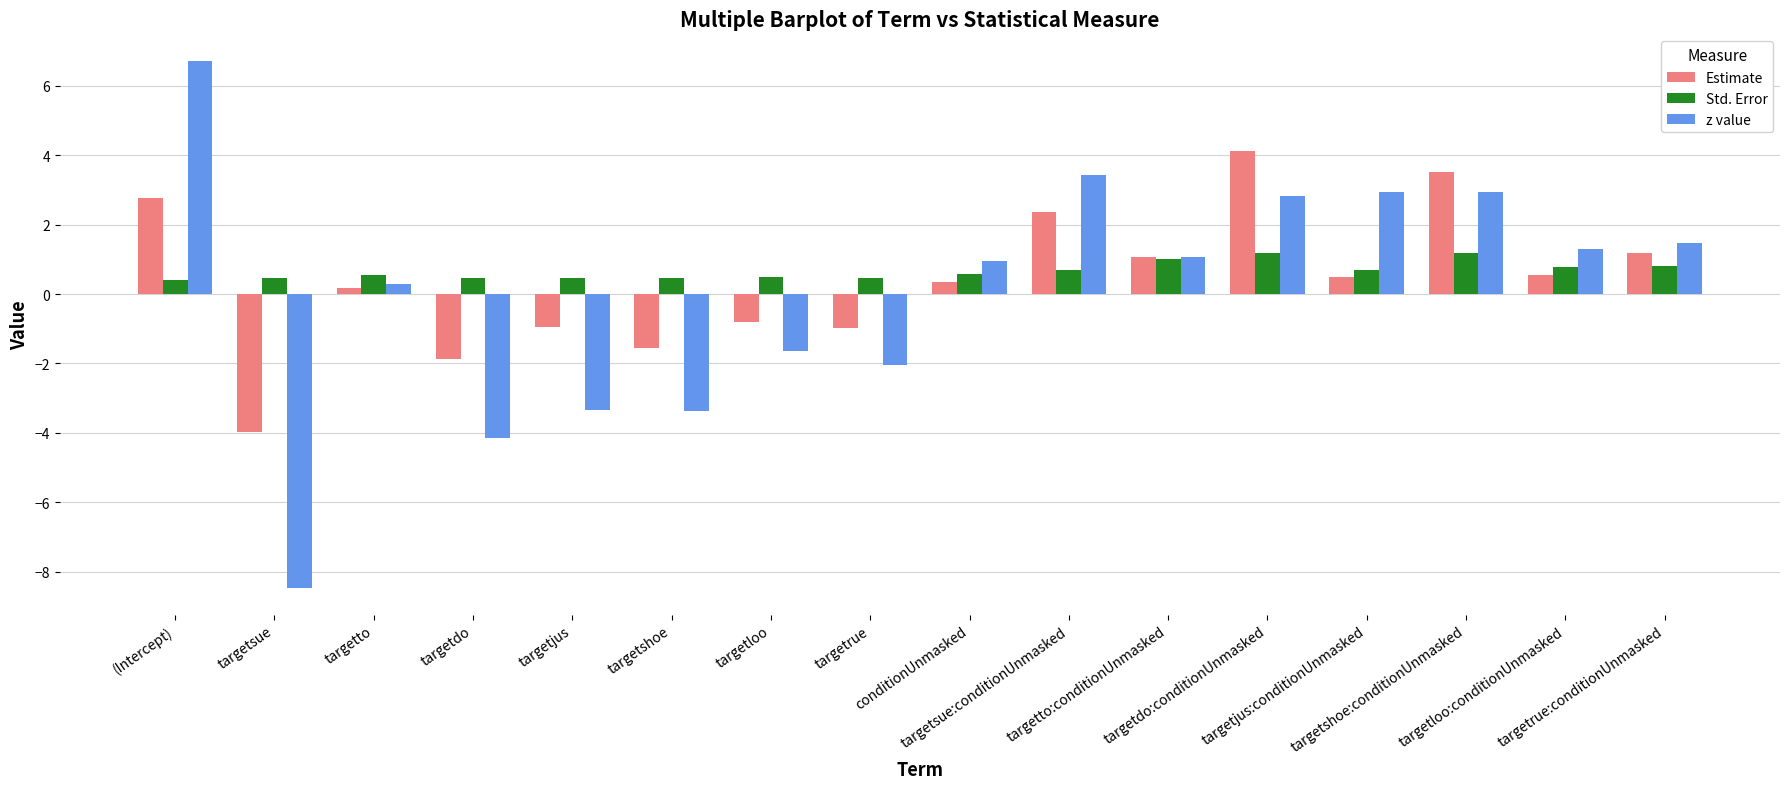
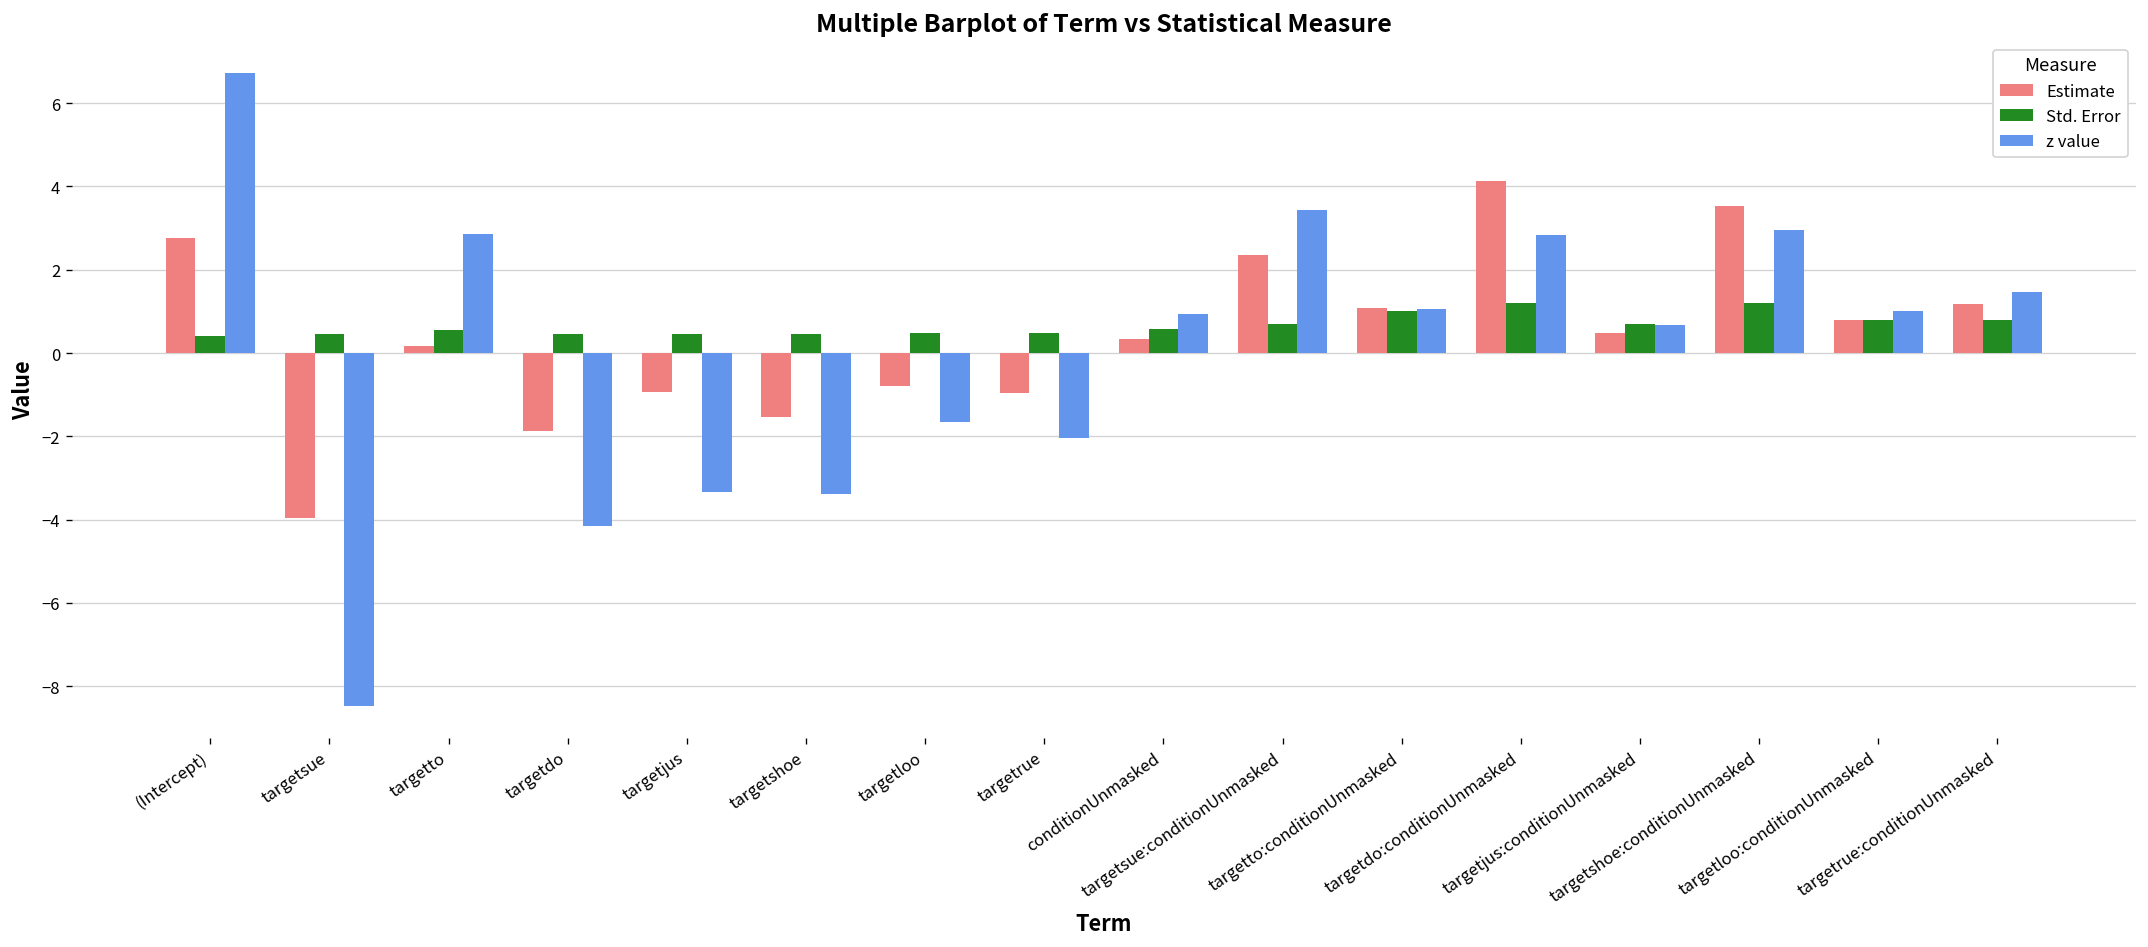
z value, targetto: 0.3 -> 2.9
z value, targetjus:conditionUnmasked: 2.9 -> 0.7
Estimate, targetloo:conditionUnmasked: 0.6 -> 0.8
z value, targetloo:conditionUnmasked: 1.3 -> 1.0
